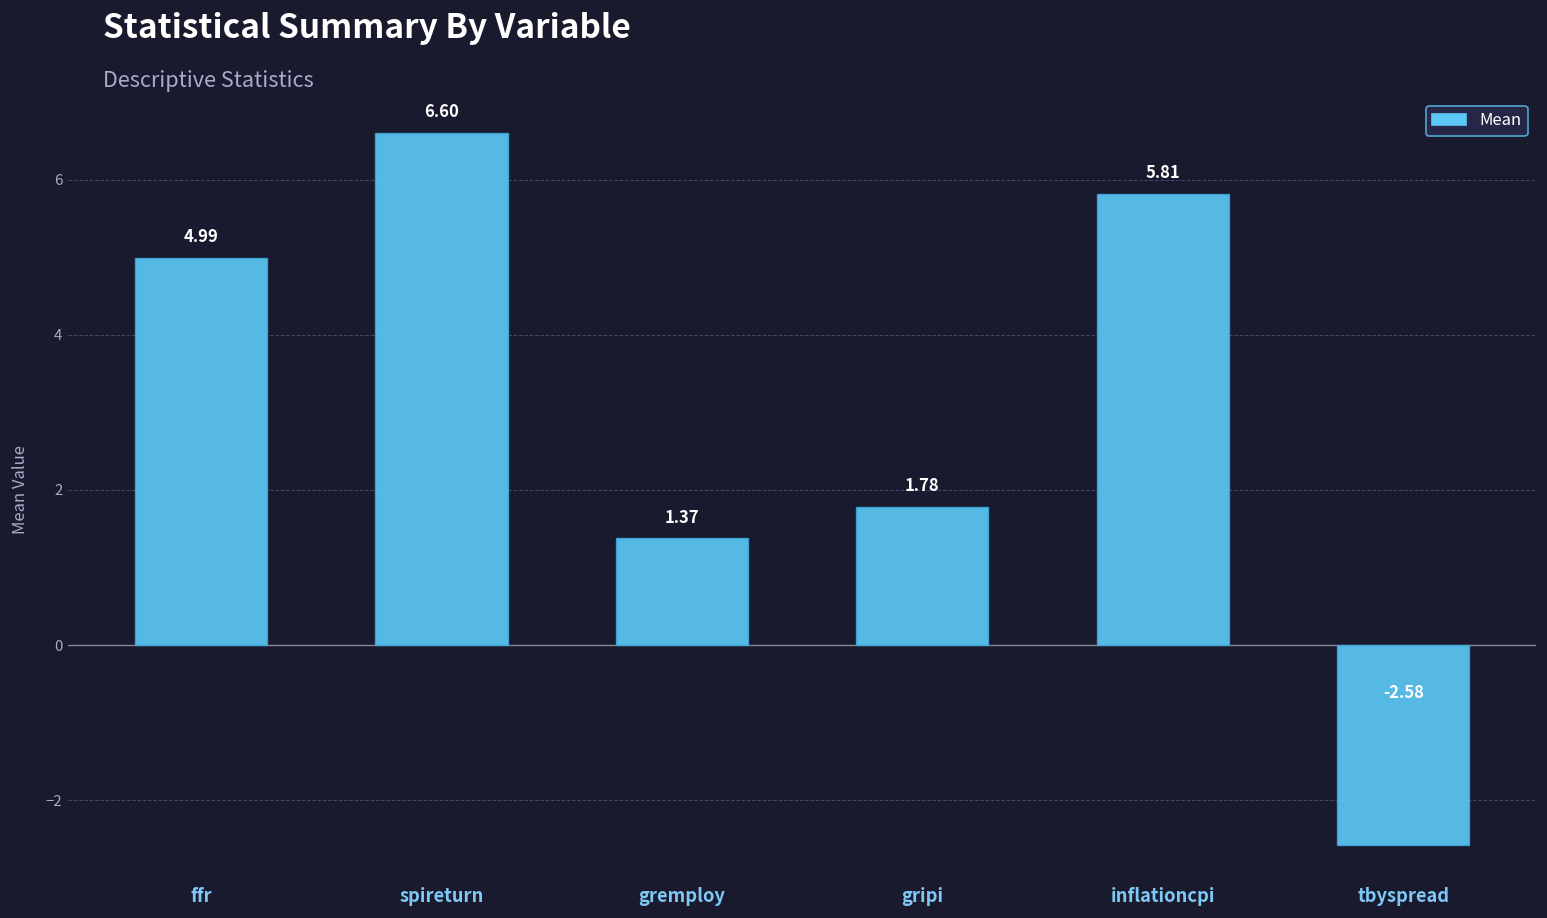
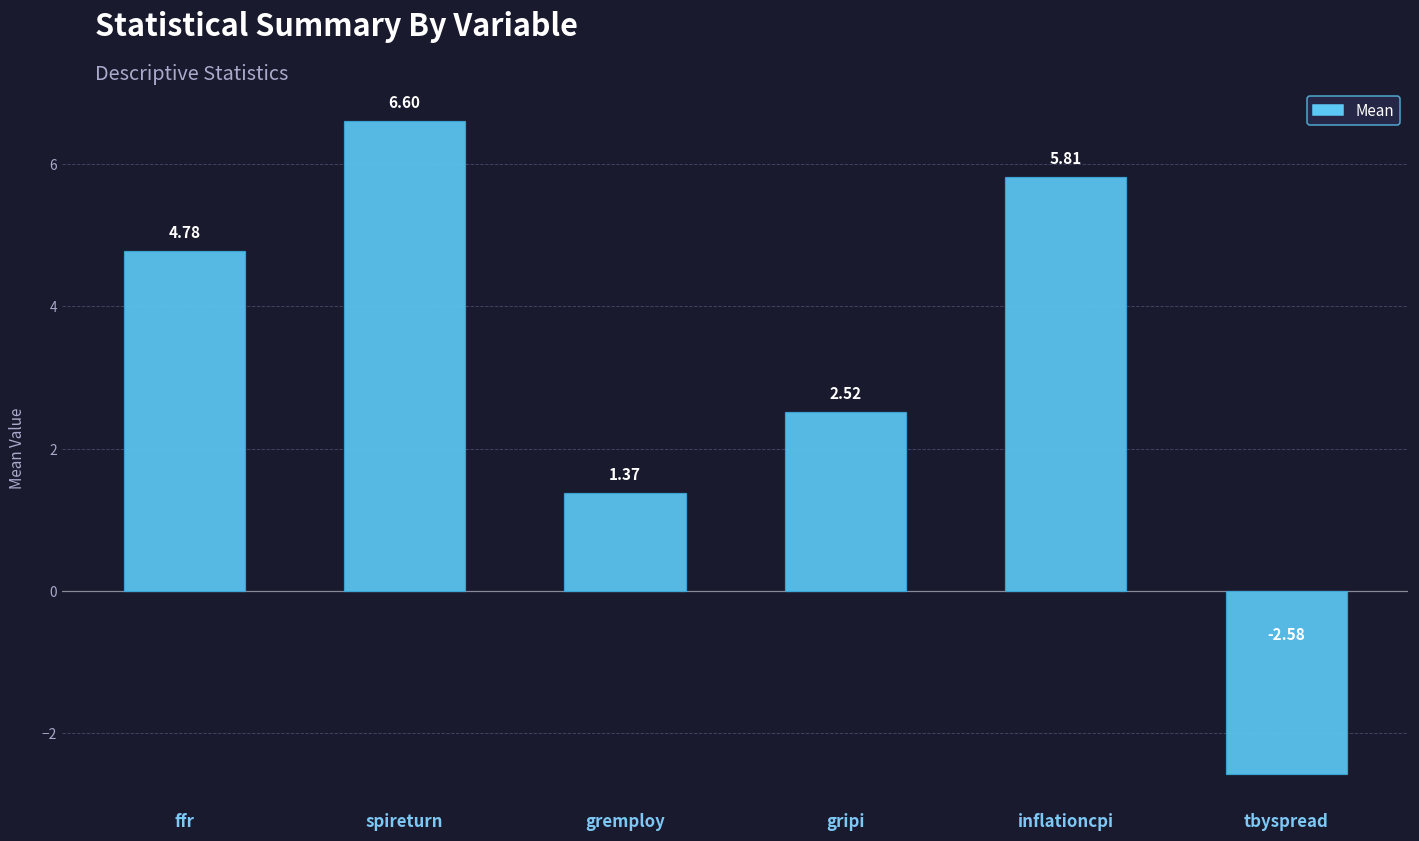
ffr: 4.99 -> 4.78
gripi: 1.78 -> 2.52
